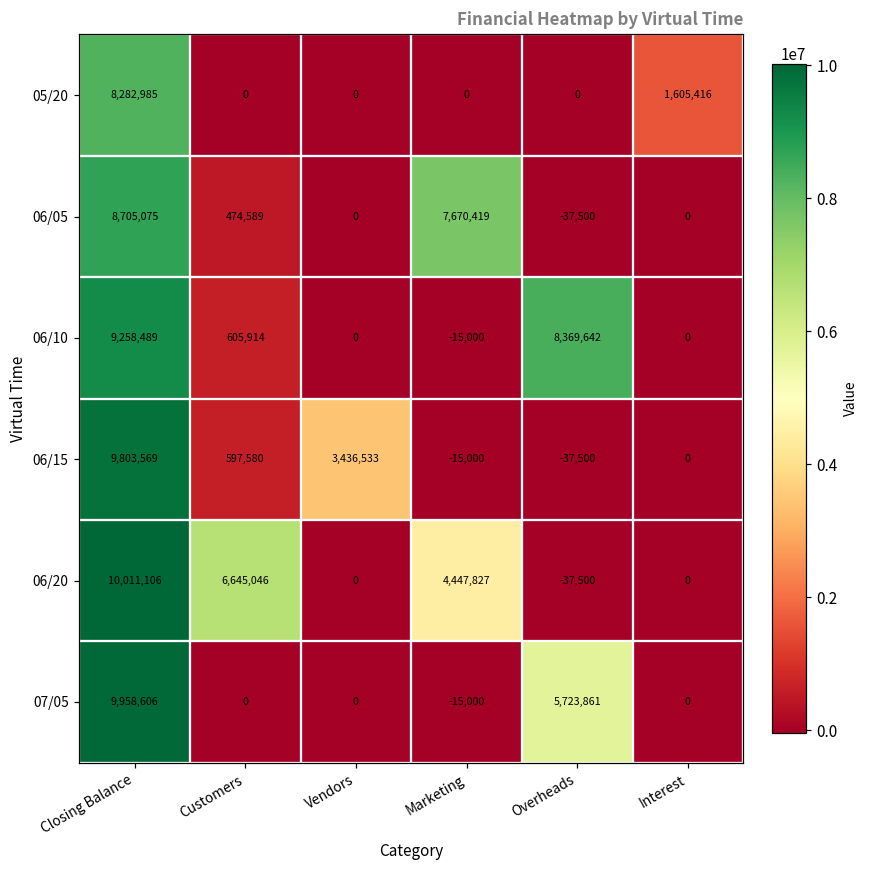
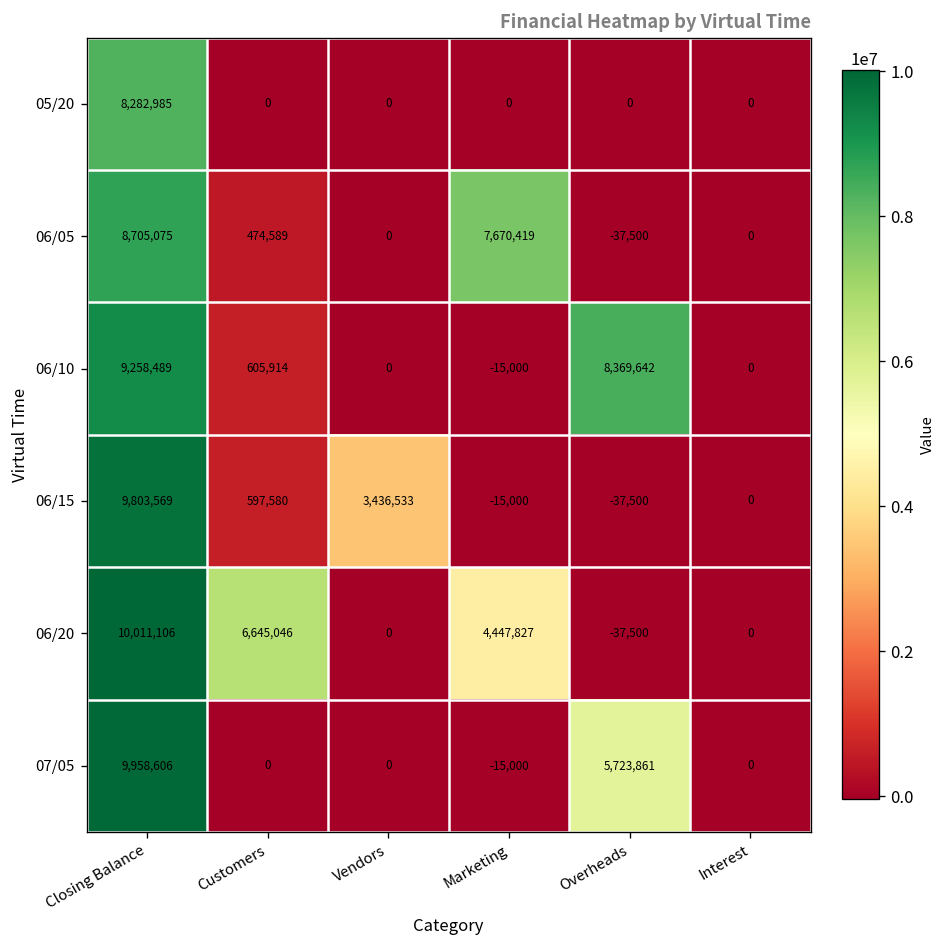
05/20, Interest: 1,605,416 -> 0
